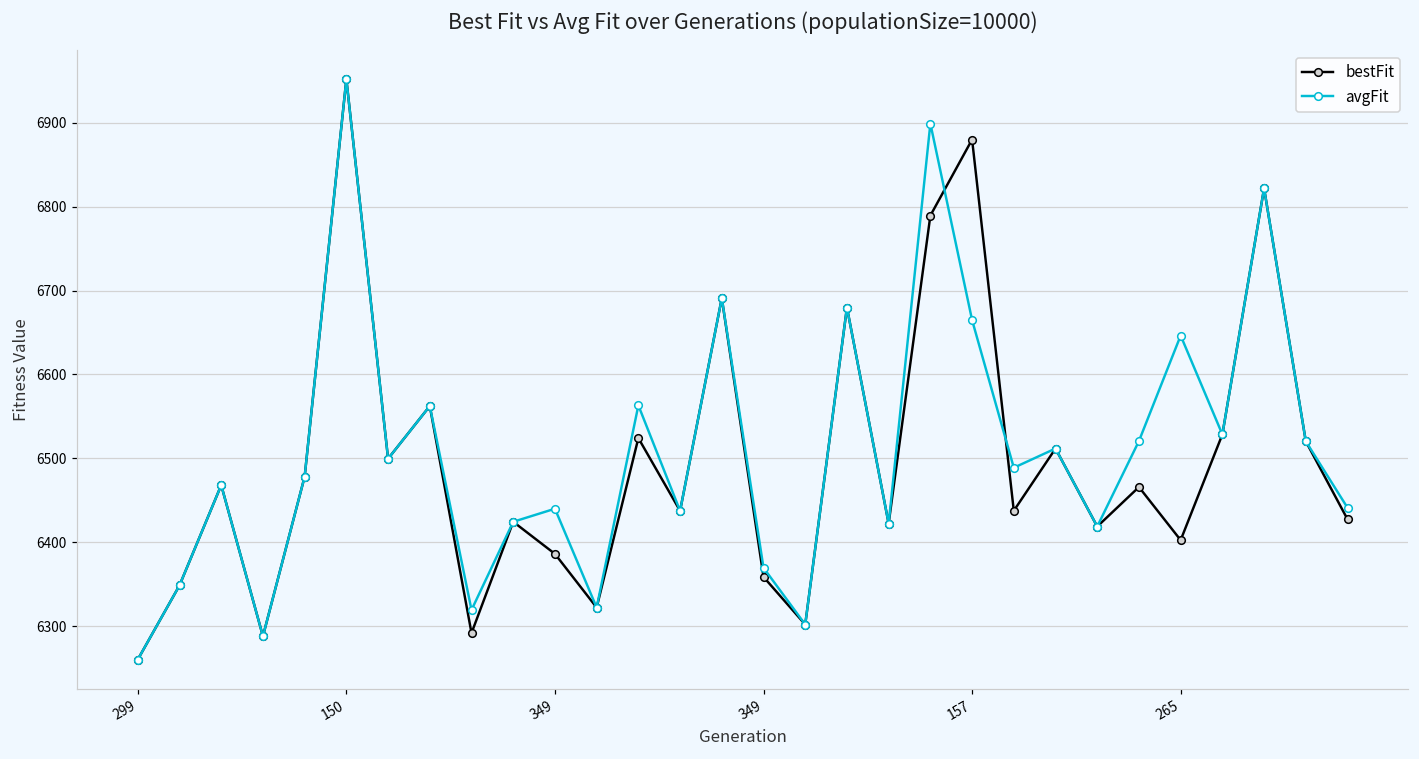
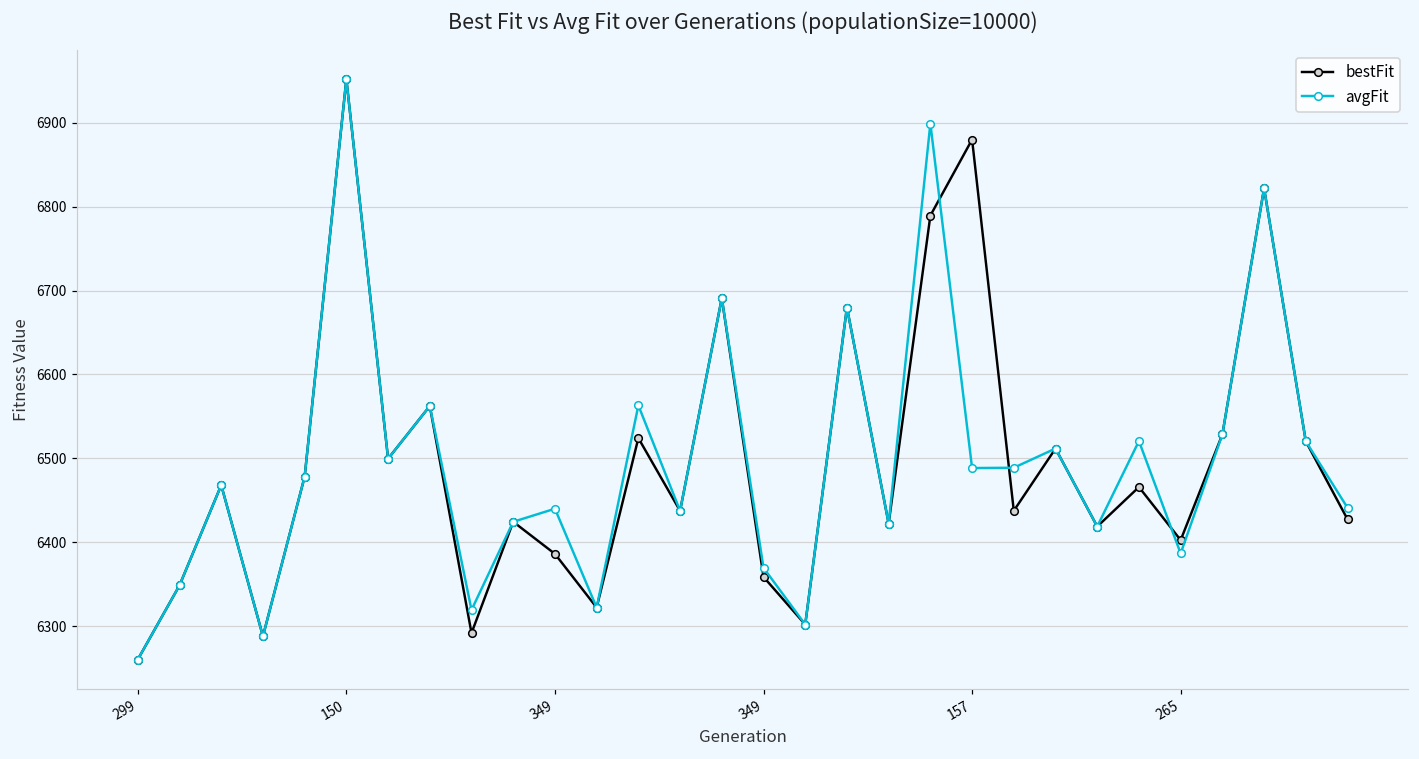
avgFit, 157: 6660 -> 6490
avgFit, 265: 6650 -> 6390
